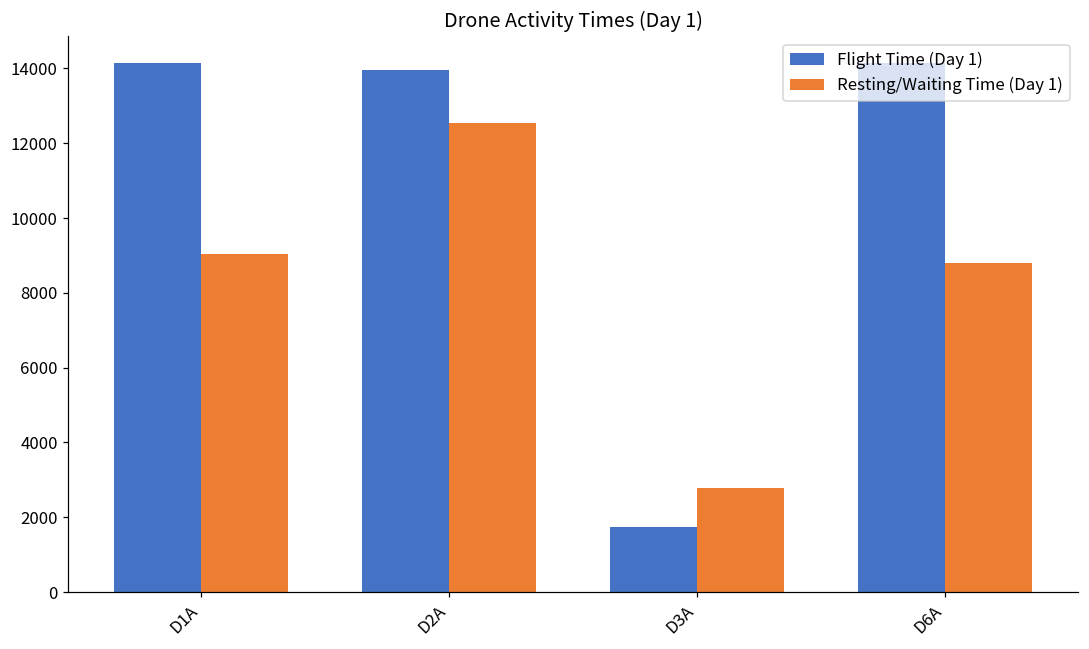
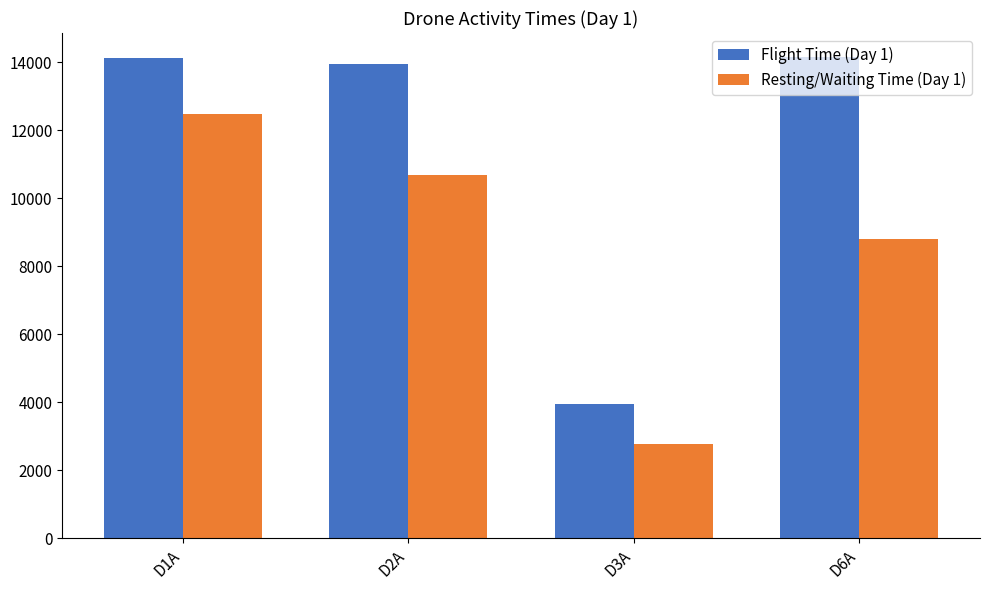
Resting/Waiting Time (Day 1), D1A: 9000 -> 12500
Resting/Waiting Time (Day 1), D2A: 12500 -> 10700
Flight Time (Day 1), D3A: 1700 -> 3900
